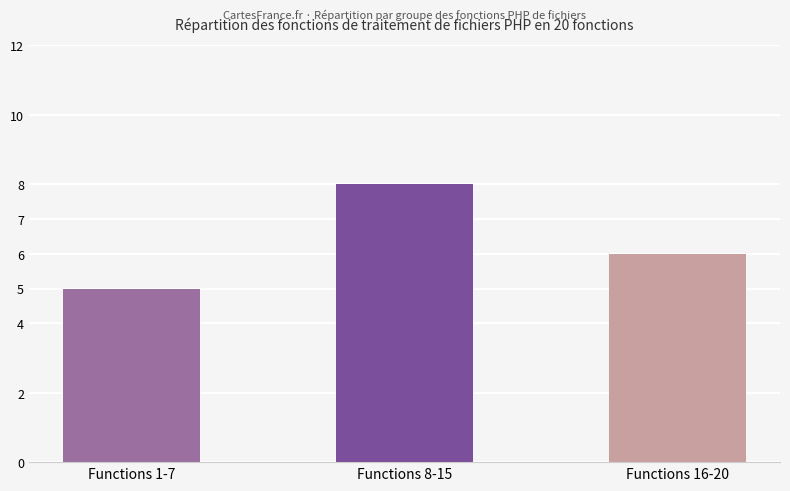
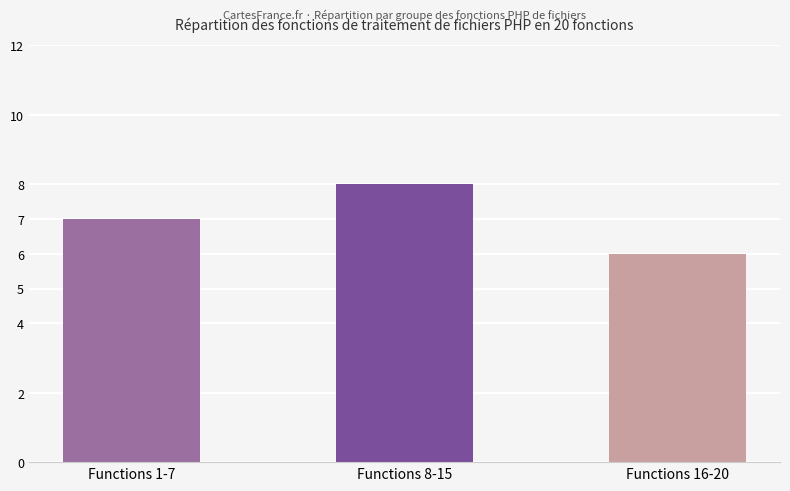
Functions 1-7: 5 -> 7
